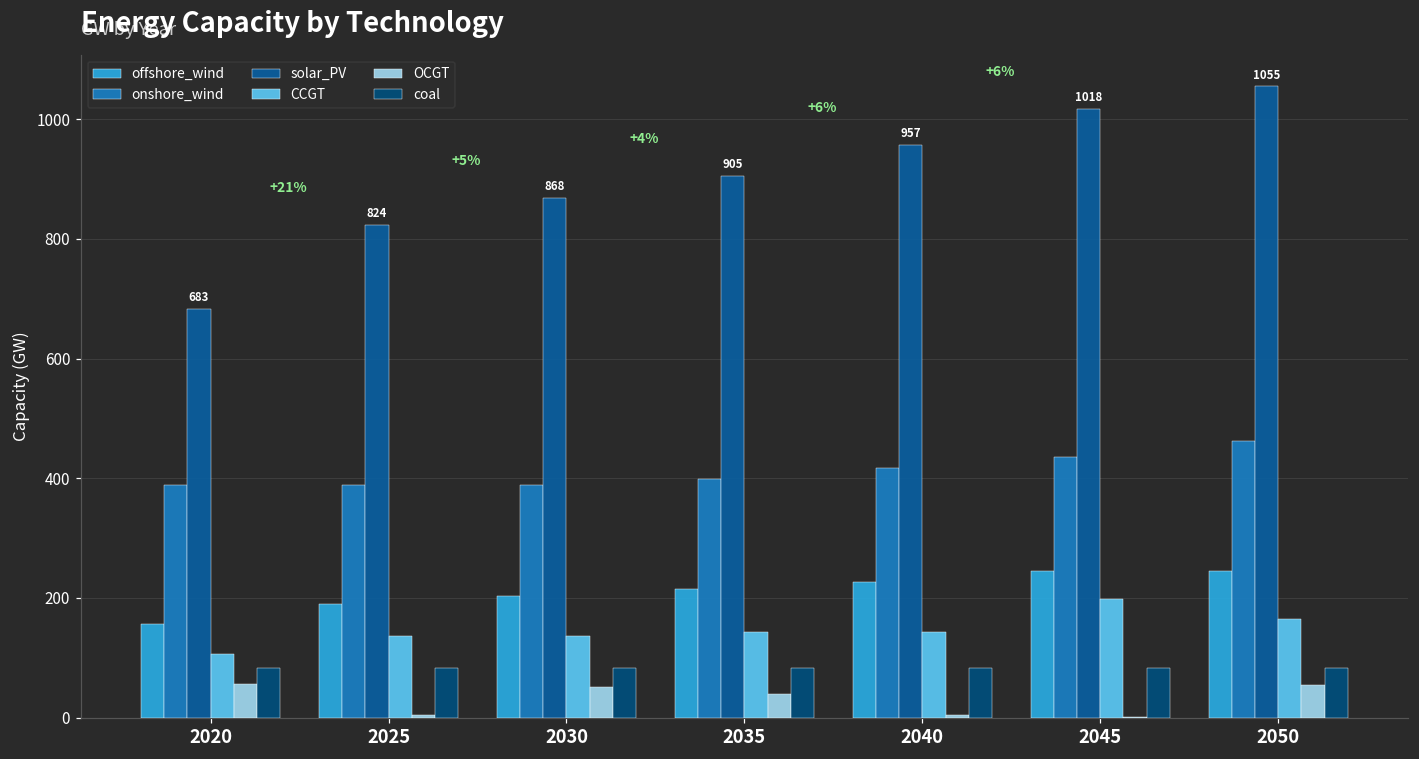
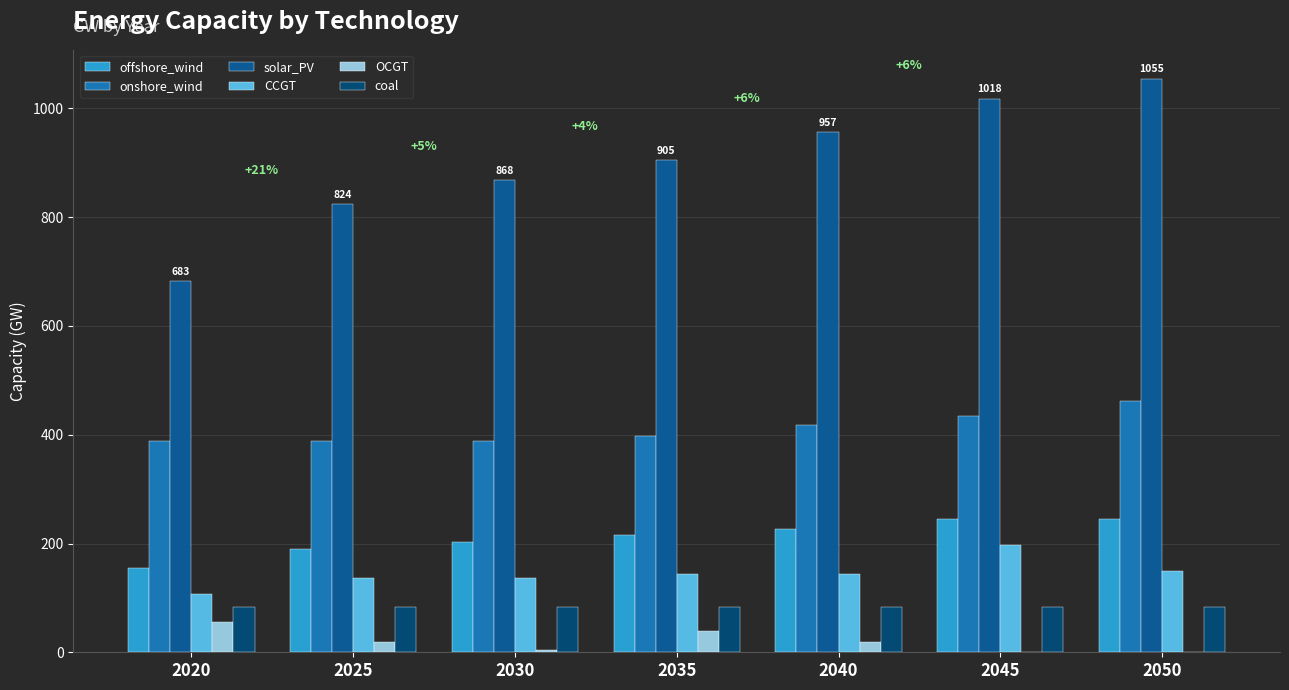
OCGT, 2025: 0 -> 20
OCGT, 2030: 50 -> 0
OCGT, 2040: 0 -> 20
CCGT, 2050: 160 -> 150
OCGT, 2050: 50 -> 0
